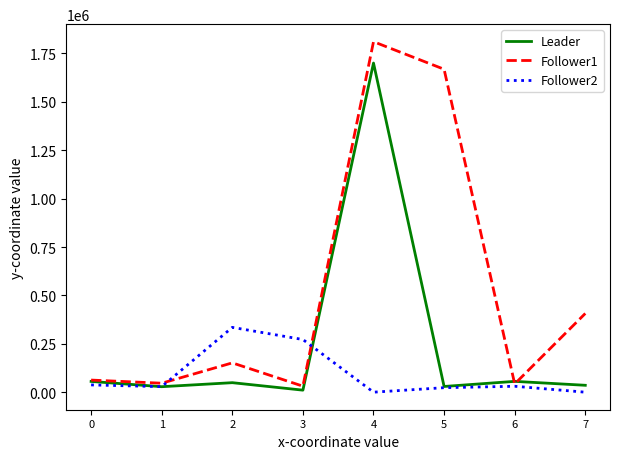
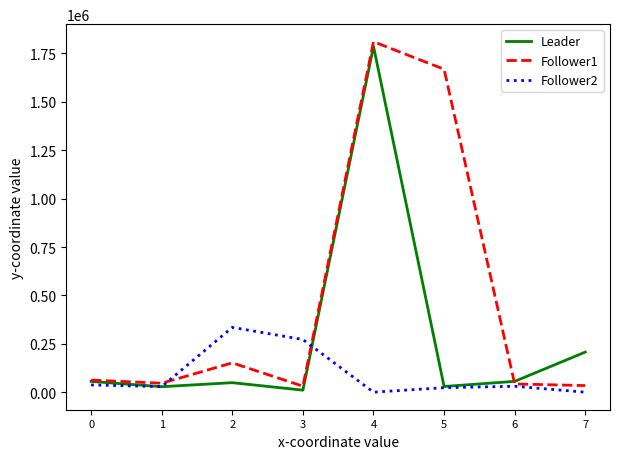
Leader, 4: 1700000 -> 1790000
Leader, 7: 40000 -> 210000
Follower1, 7: 410000 -> 30000
